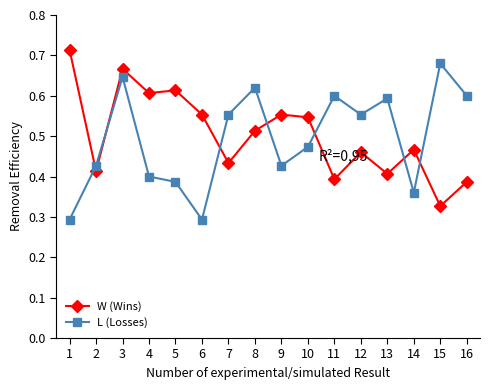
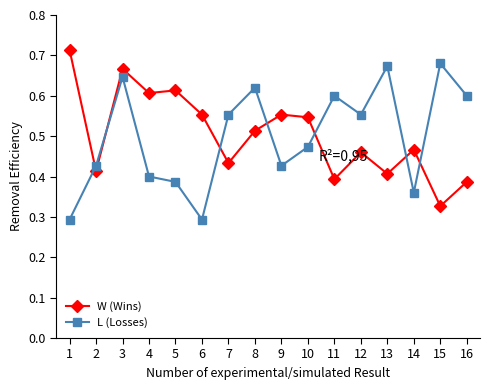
L (Losses), 13: 0.59 -> 0.67
